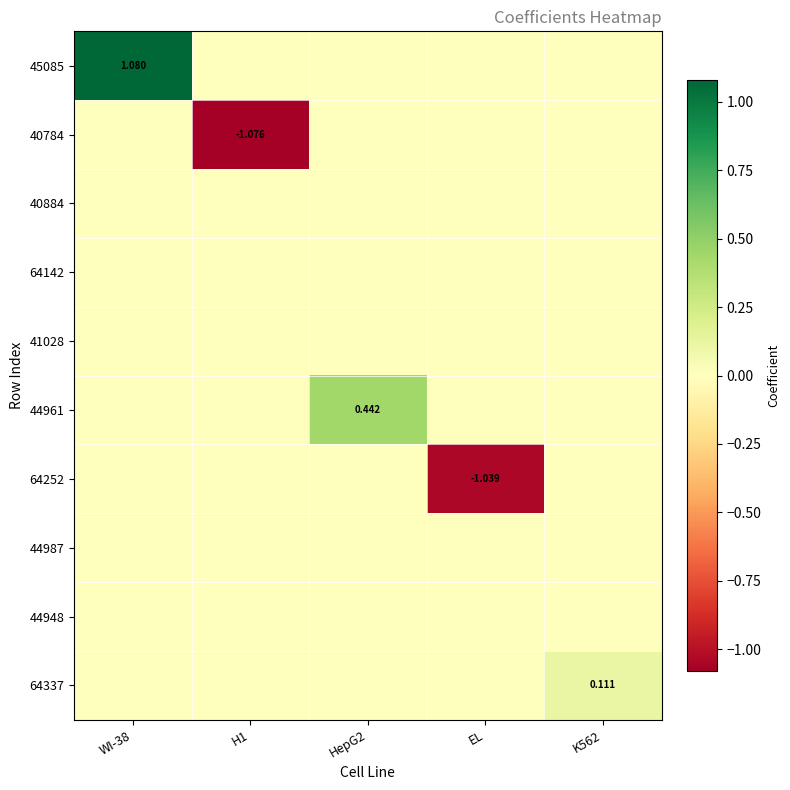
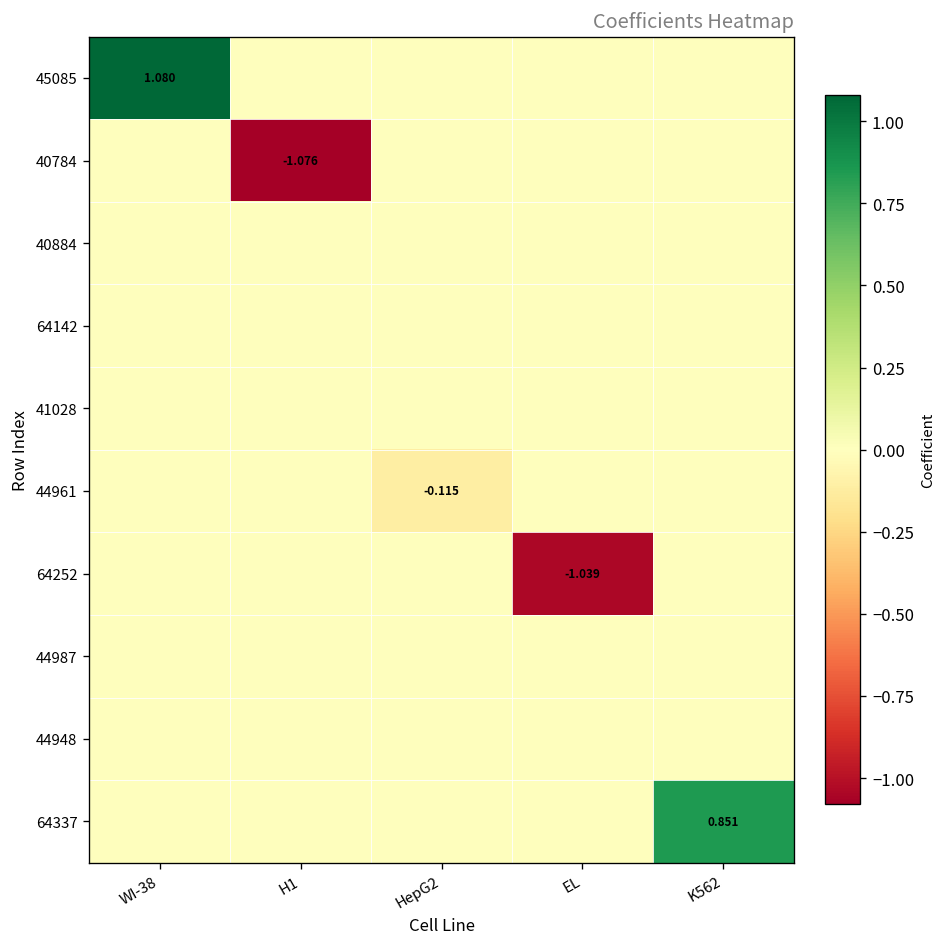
44961, HepG2: 0.442 -> -0.115
64337, K562: 0.111 -> 0.851
